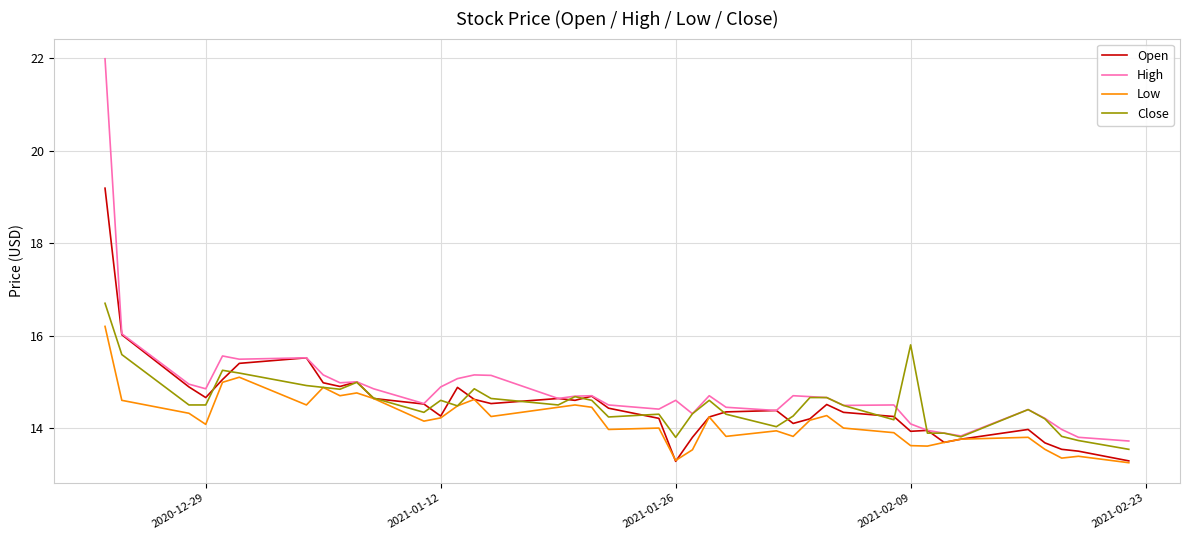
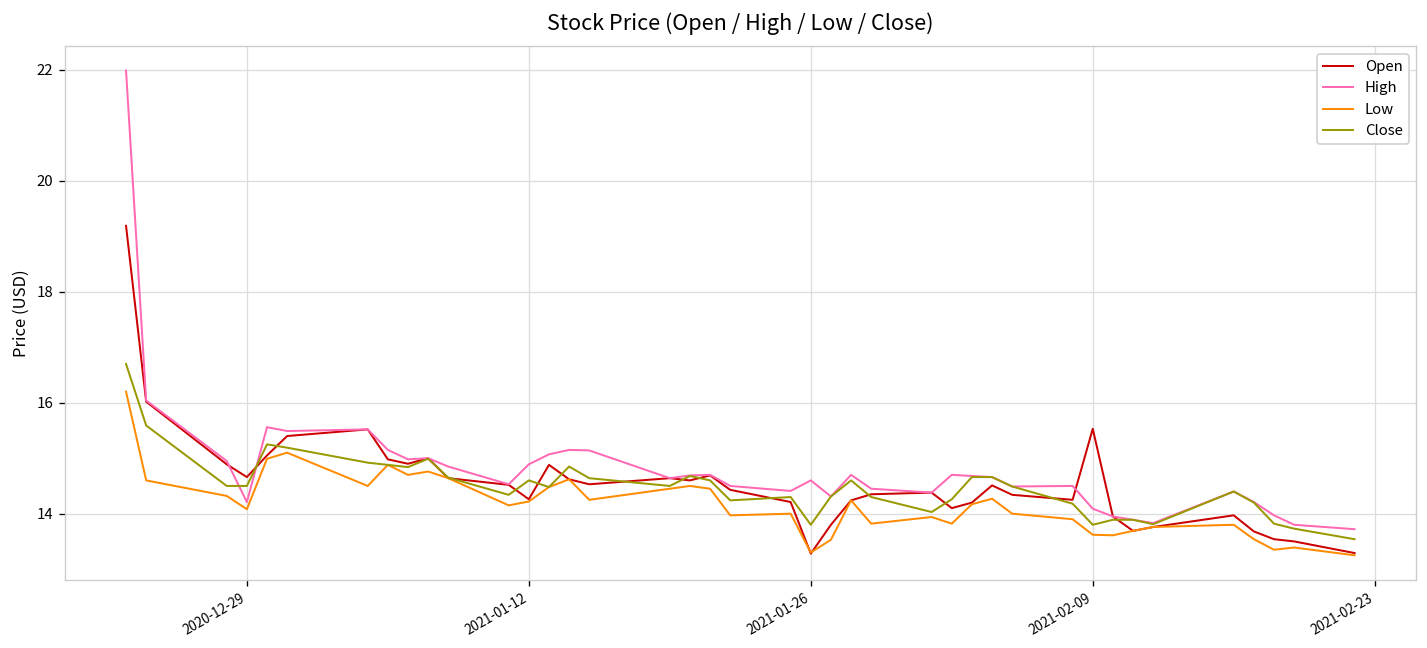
High, 2020-12-29: 14.9 -> 14.2
Open, 2021-02-09: 13.9 -> 15.5
Close, 2021-02-09: 15.8 -> 13.8
